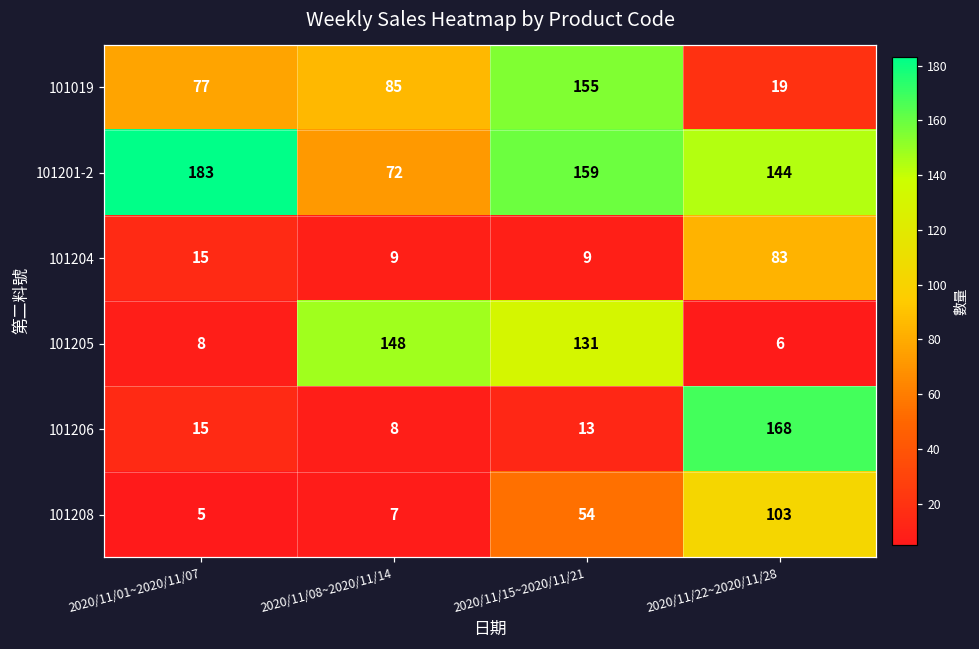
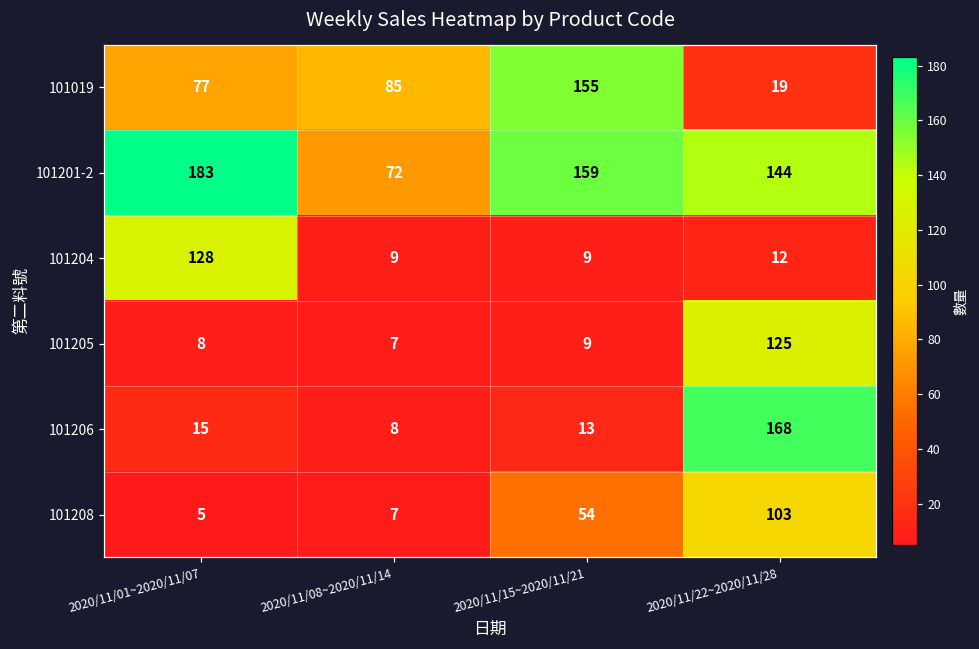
101204, 2020/11/01~2020/11/07: 15 -> 128
101204, 2020/11/22~2020/11/28: 83 -> 12
101205, 2020/11/08~2020/11/14: 148 -> 7
101205, 2020/11/15~2020/11/21: 131 -> 9
101205, 2020/11/22~2020/11/28: 6 -> 125
